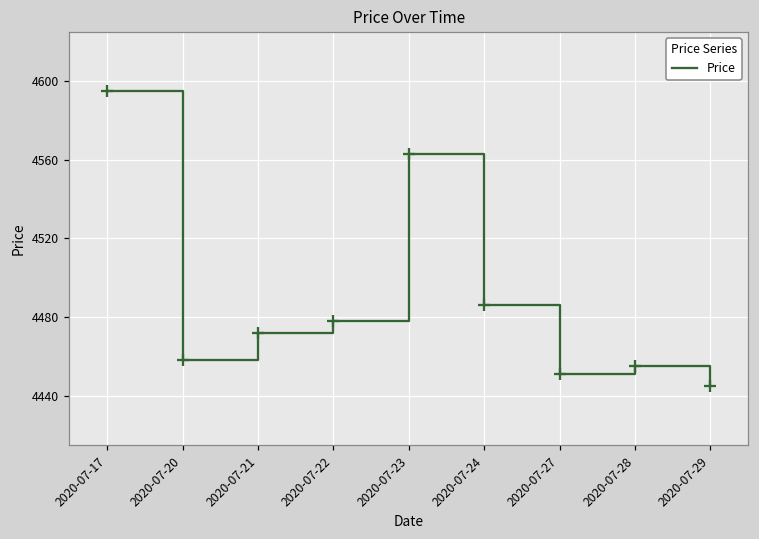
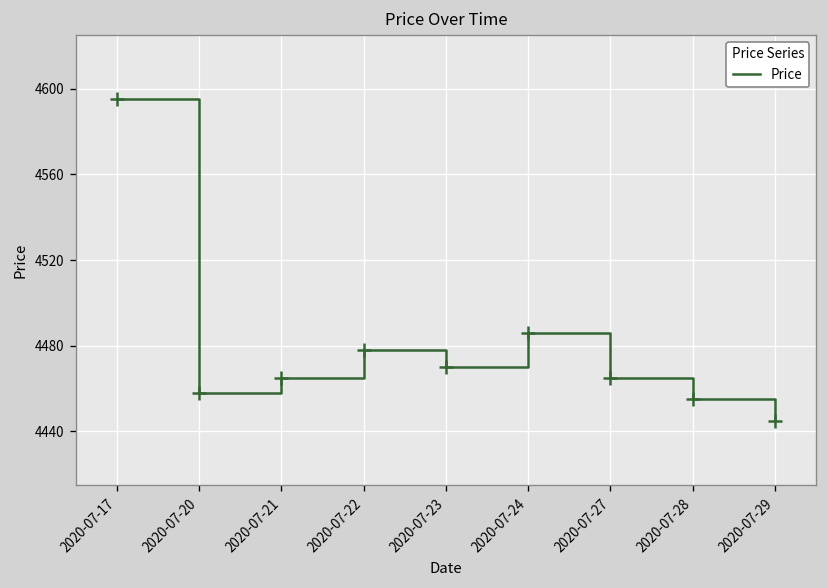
2020-07-21: 4472 -> 4465
2020-07-23: 4563 -> 4470
2020-07-27: 4451 -> 4465
